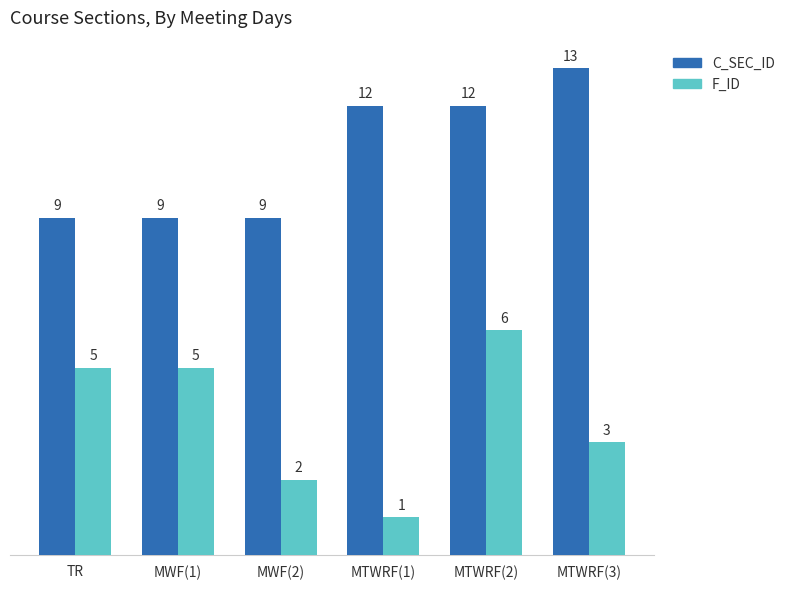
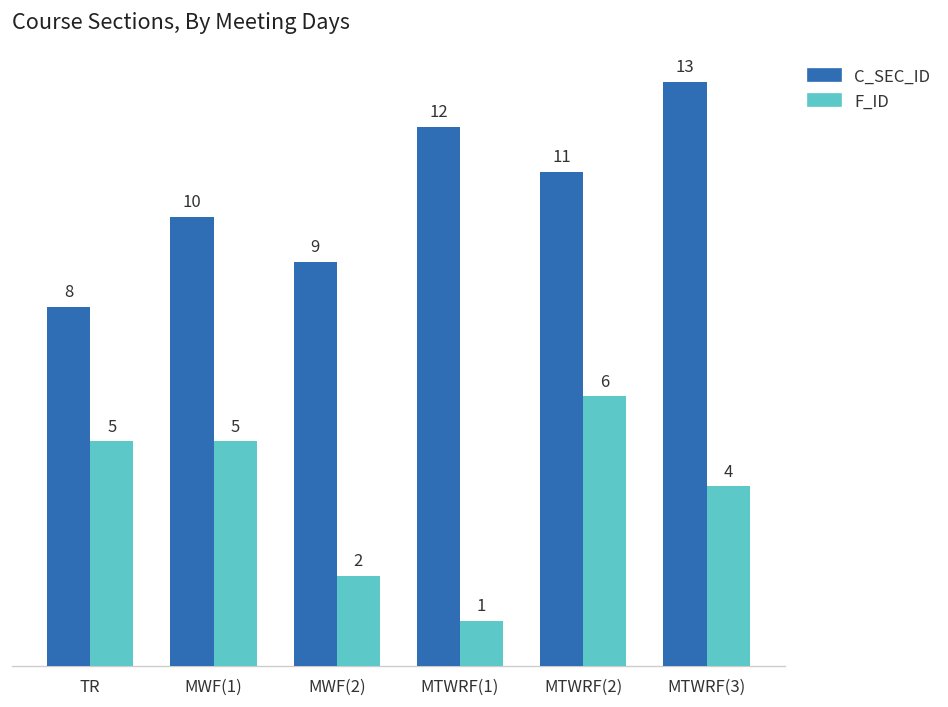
C_SEC_ID, TR: 9 -> 8
C_SEC_ID, MWF(1): 9 -> 10
C_SEC_ID, MTWRF(2): 12 -> 11
F_ID, MTWRF(3): 3 -> 4
